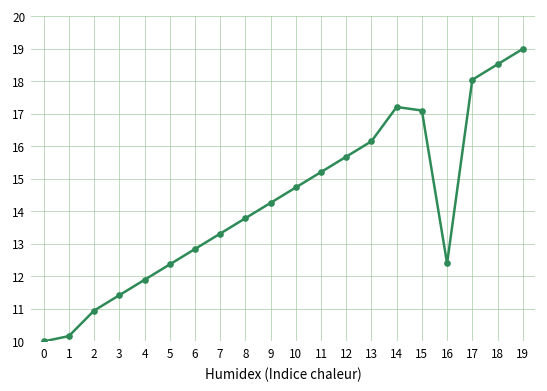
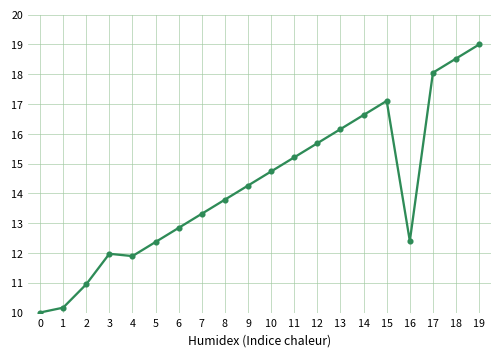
3: 11.4 -> 12.0
14: 17.2 -> 16.6
